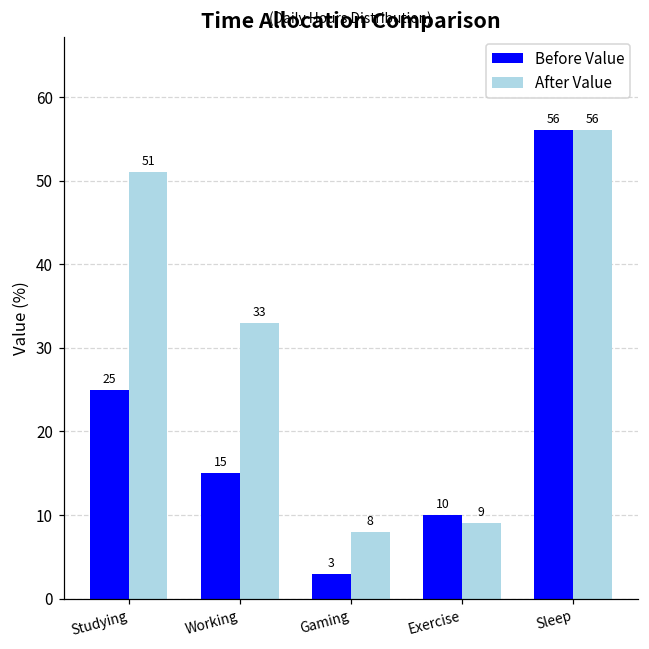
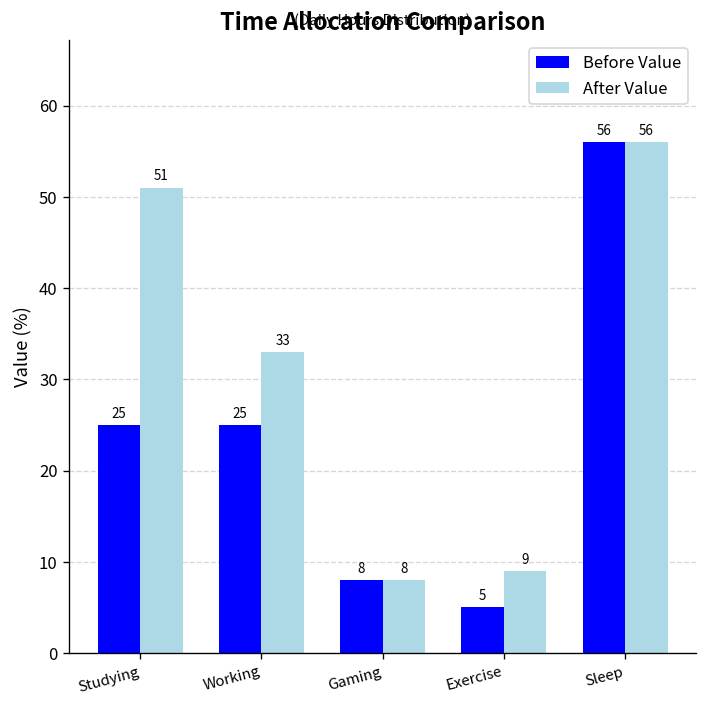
Before Value, Working: 15 -> 25
Before Value, Gaming: 3 -> 8
Before Value, Exercise: 10 -> 5
